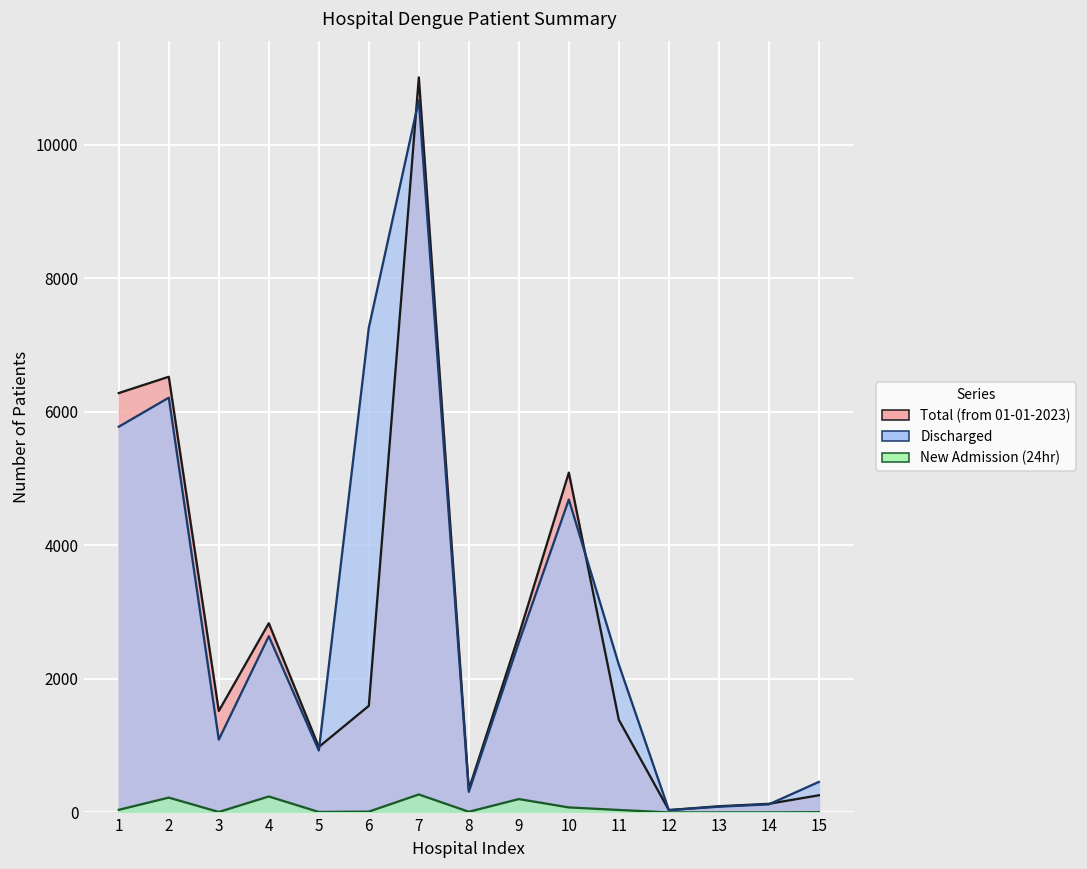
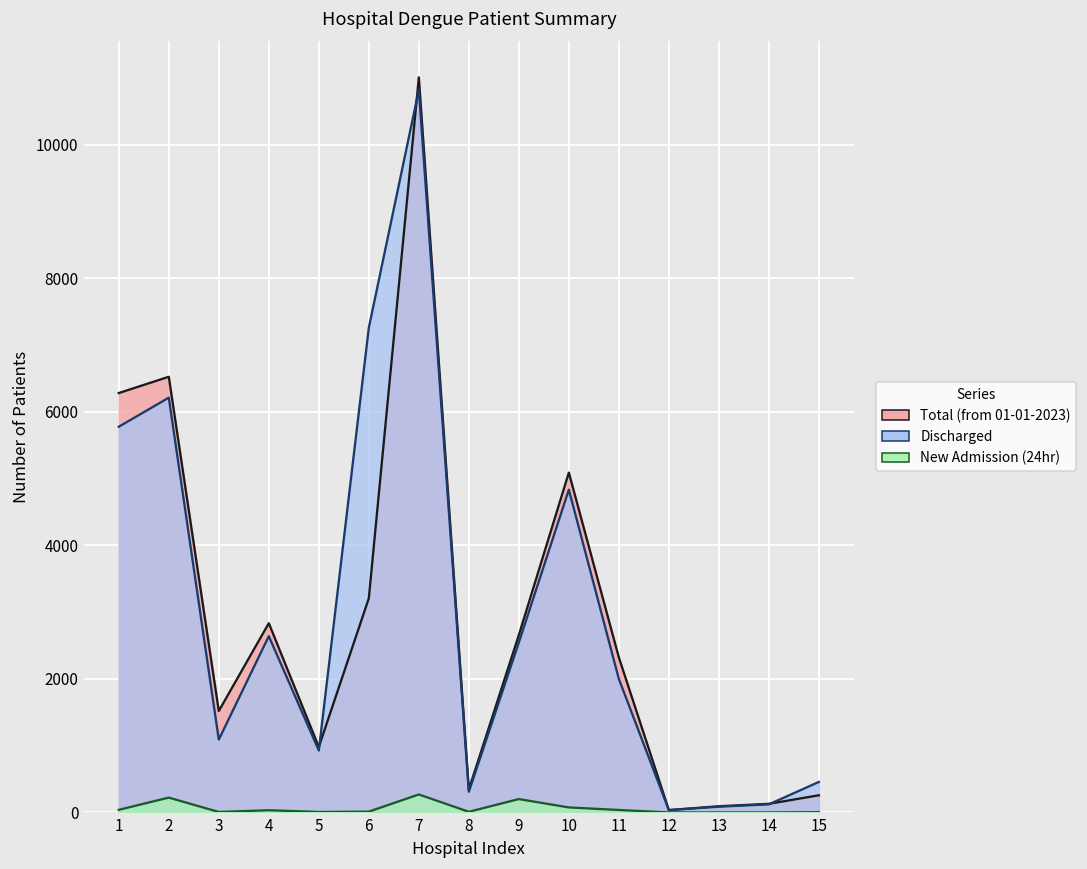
New Admission (24hr), 4: 200 -> 0
Total (from 01-01-2023), 6: 1600 -> 3200
Discharged, 7: 10700 -> 10800
Discharged, 10: 4700 -> 4800
Total (from 01-01-2023), 11: 1400 -> 2300
Discharged, 11: 2200 -> 2000
